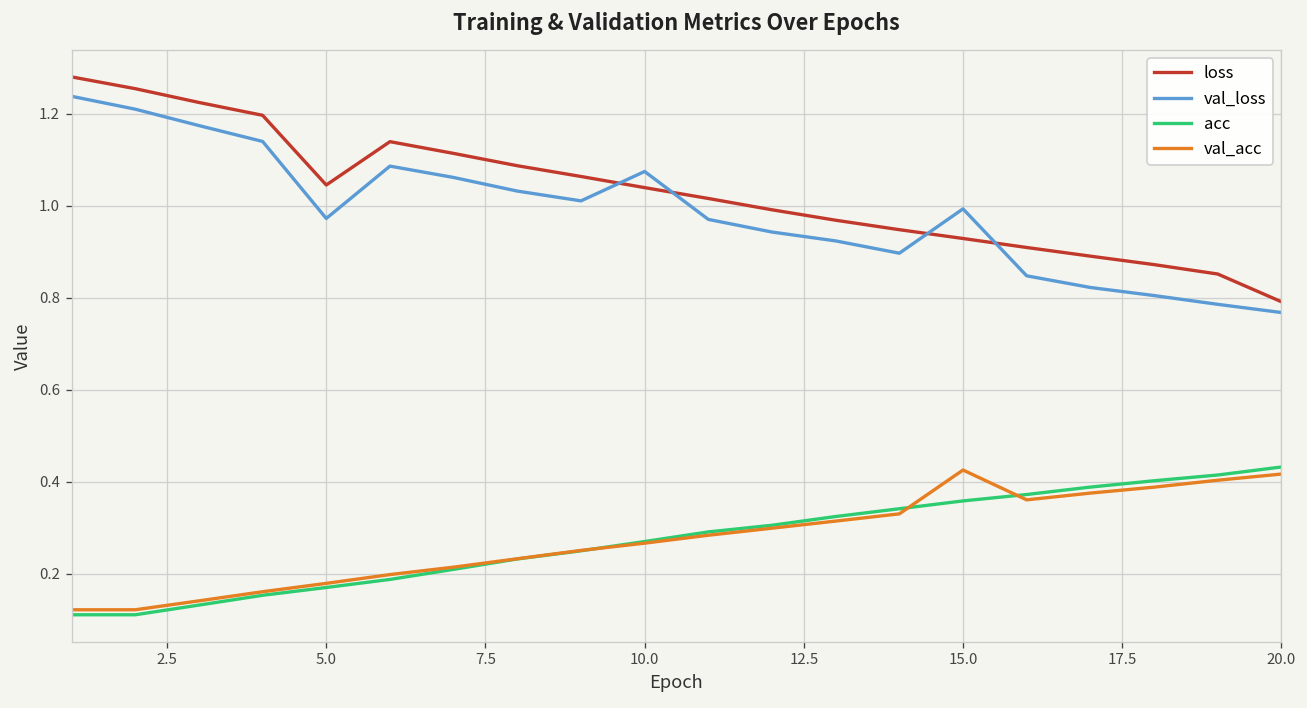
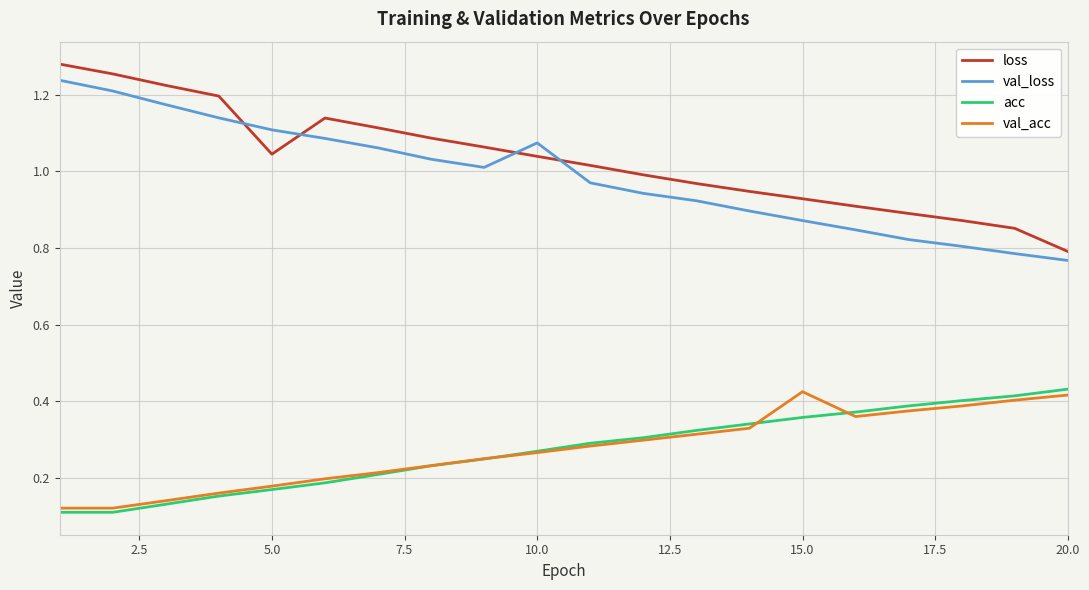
val_loss, 5.0: 0.97 -> 1.11
val_loss, 15.0: 0.99 -> 0.87
